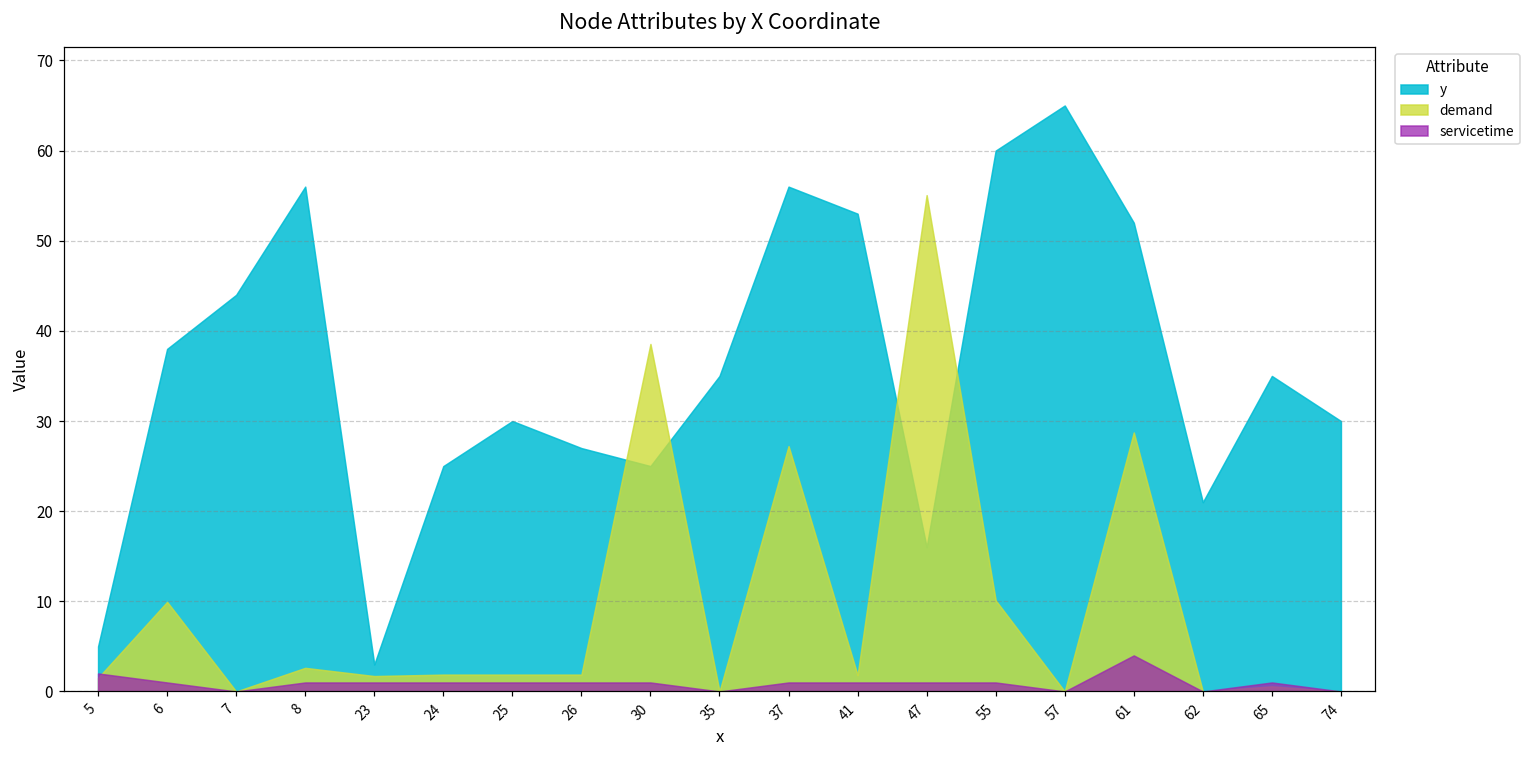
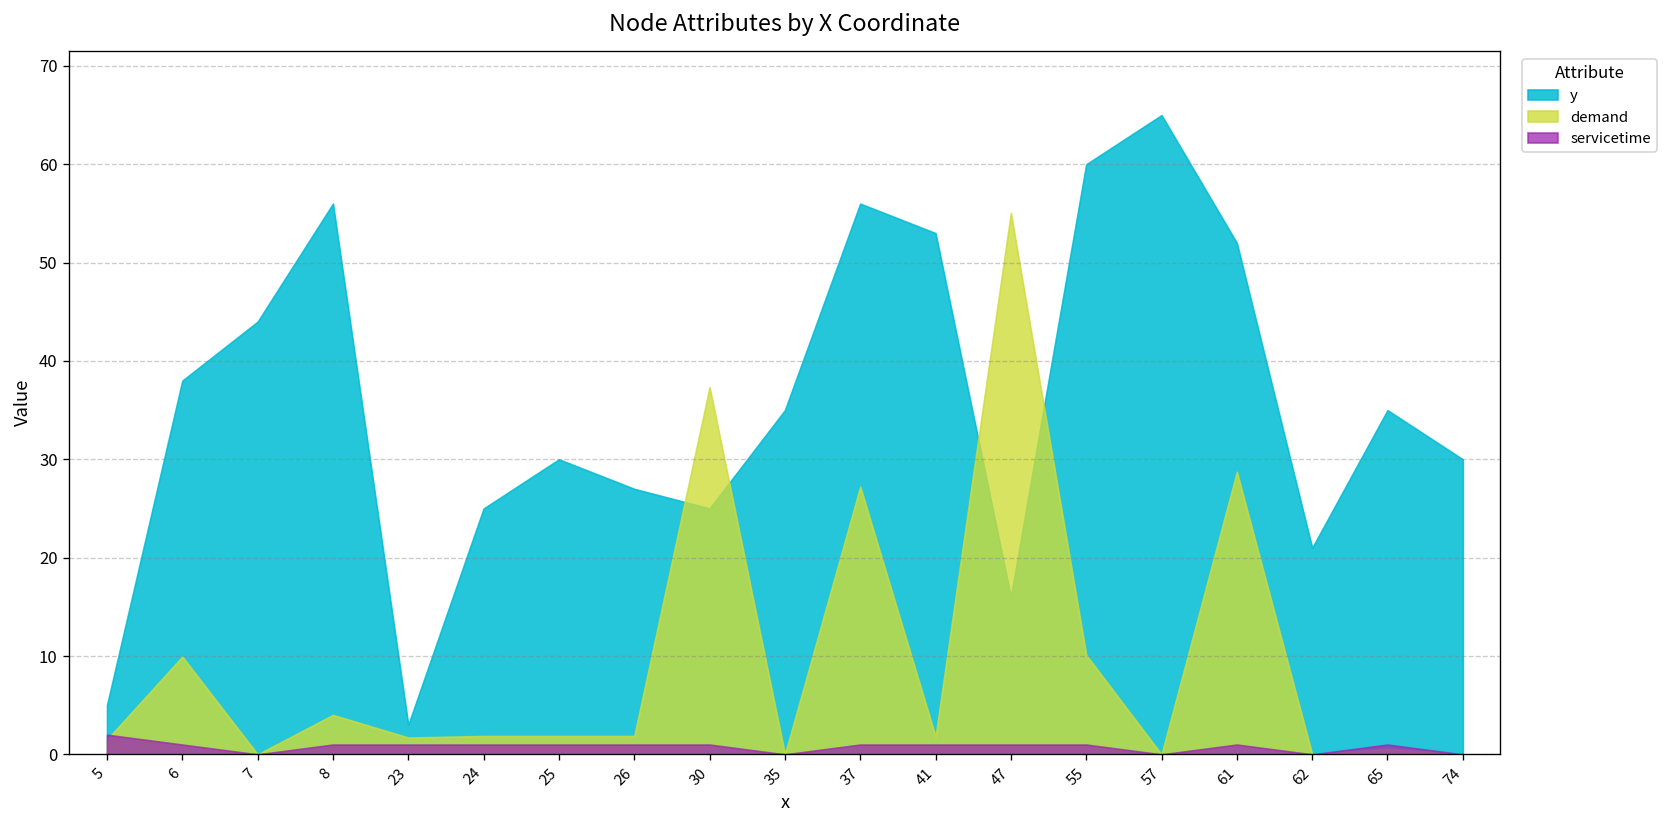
demand, 8: 3 -> 4
demand, 30: 39 -> 37
servicetime, 61: 4 -> 1
